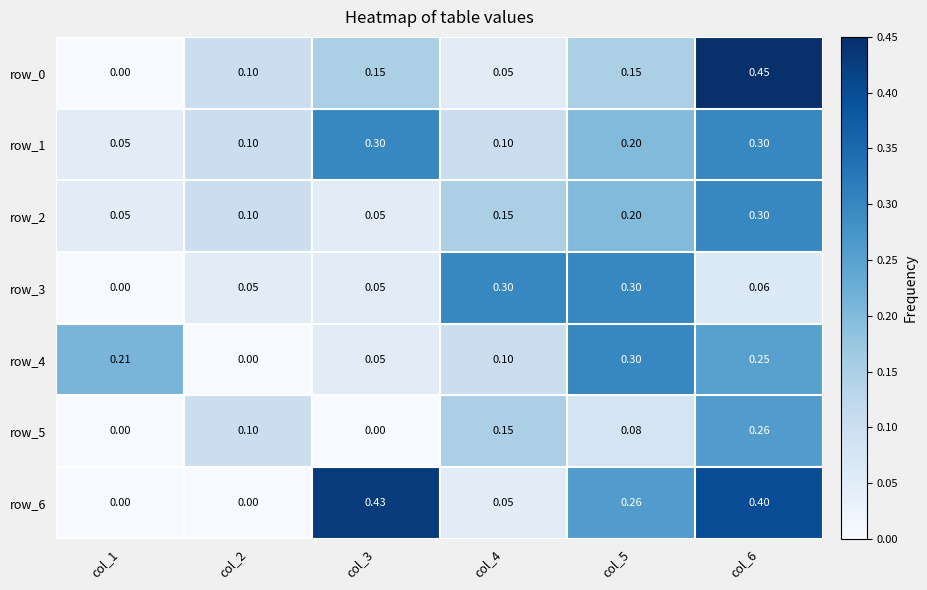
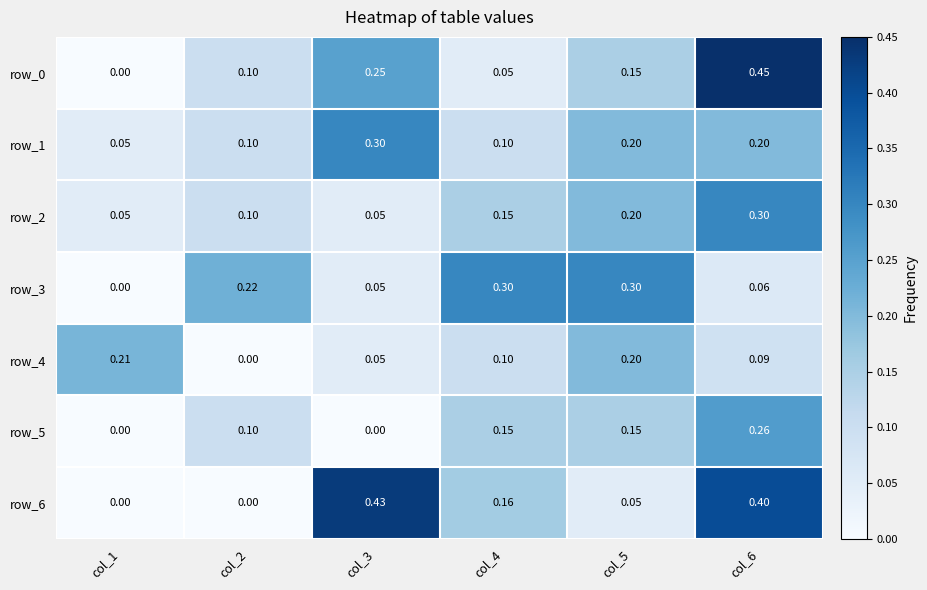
row_0, col_3: 0.15 -> 0.25
row_1, col_6: 0.30 -> 0.20
row_3, col_2: 0.05 -> 0.22
row_4, col_5: 0.30 -> 0.20
row_4, col_6: 0.25 -> 0.09
row_5, col_5: 0.08 -> 0.15
row_6, col_4: 0.05 -> 0.16
row_6, col_5: 0.26 -> 0.05
